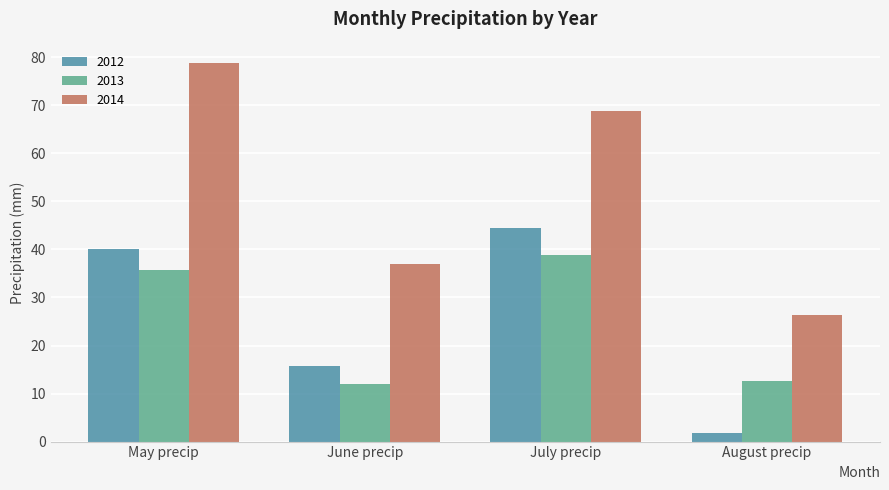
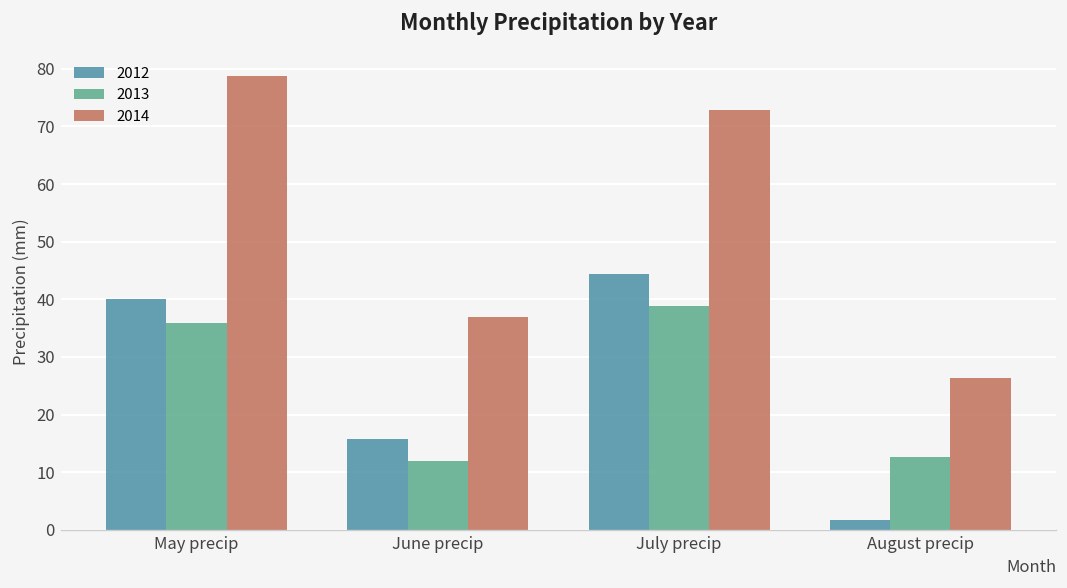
2014, July precip: 69 -> 73
